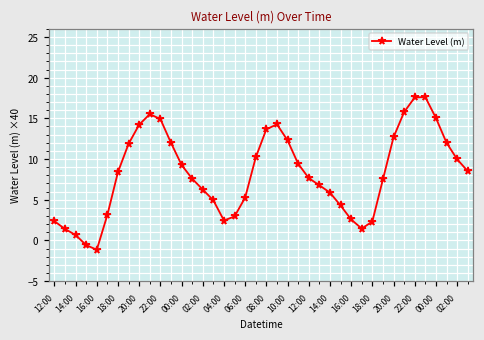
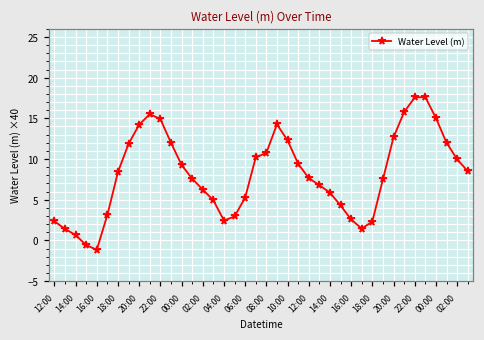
08:00: 14 -> 11
